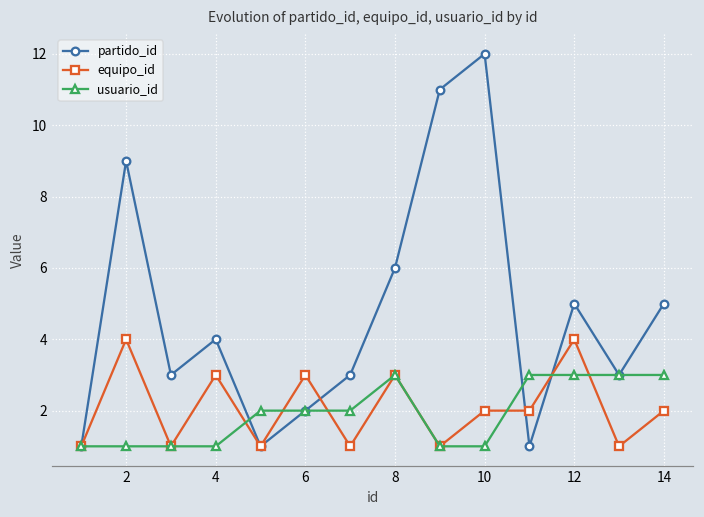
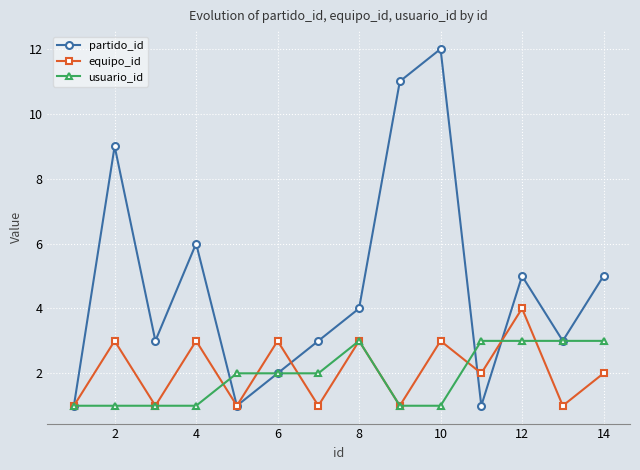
equipo_id, 2: 4 -> 3
partido_id, 4: 4 -> 6
partido_id, 8: 6 -> 4
equipo_id, 10: 2 -> 3
